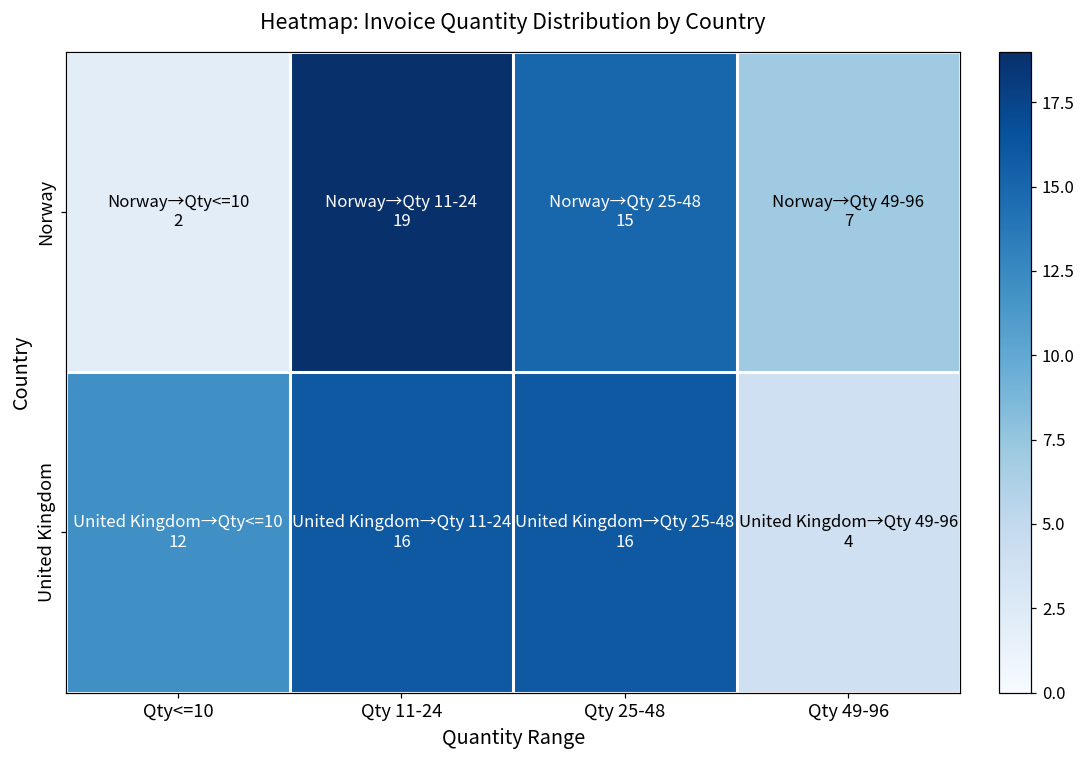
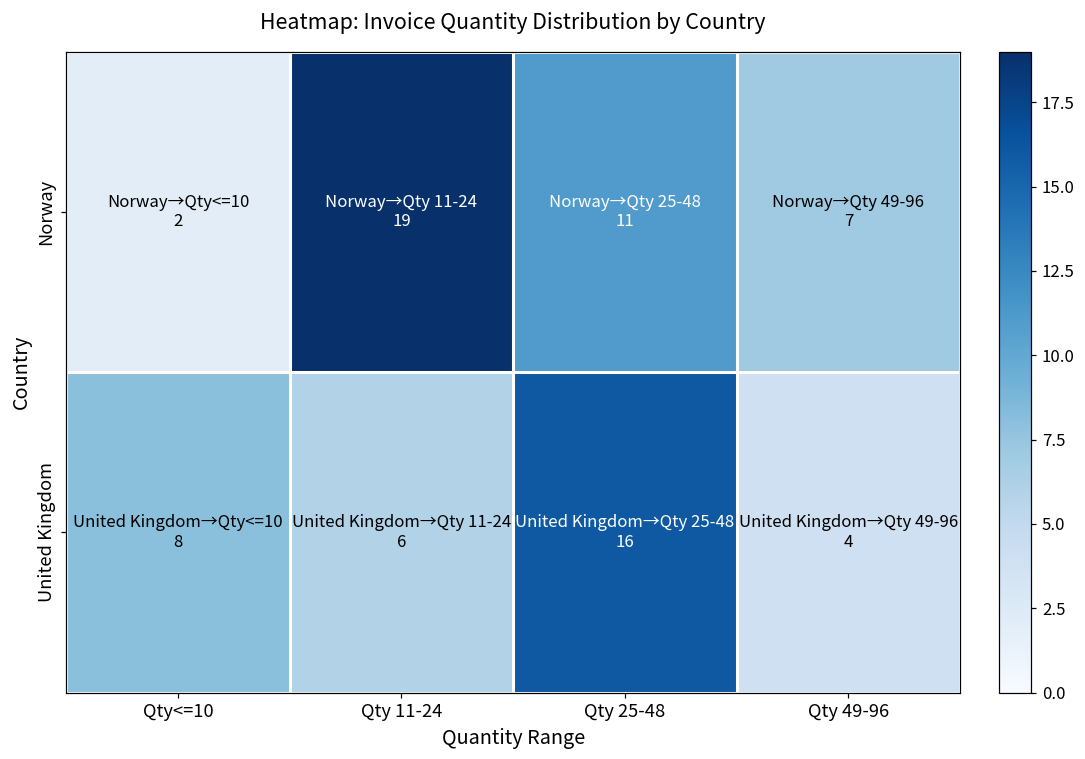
Norway, Qty 25-48: 15 -> 11
United Kingdom, Qty<=10: 12 -> 8
United Kingdom, Qty 11-24: 16 -> 6
